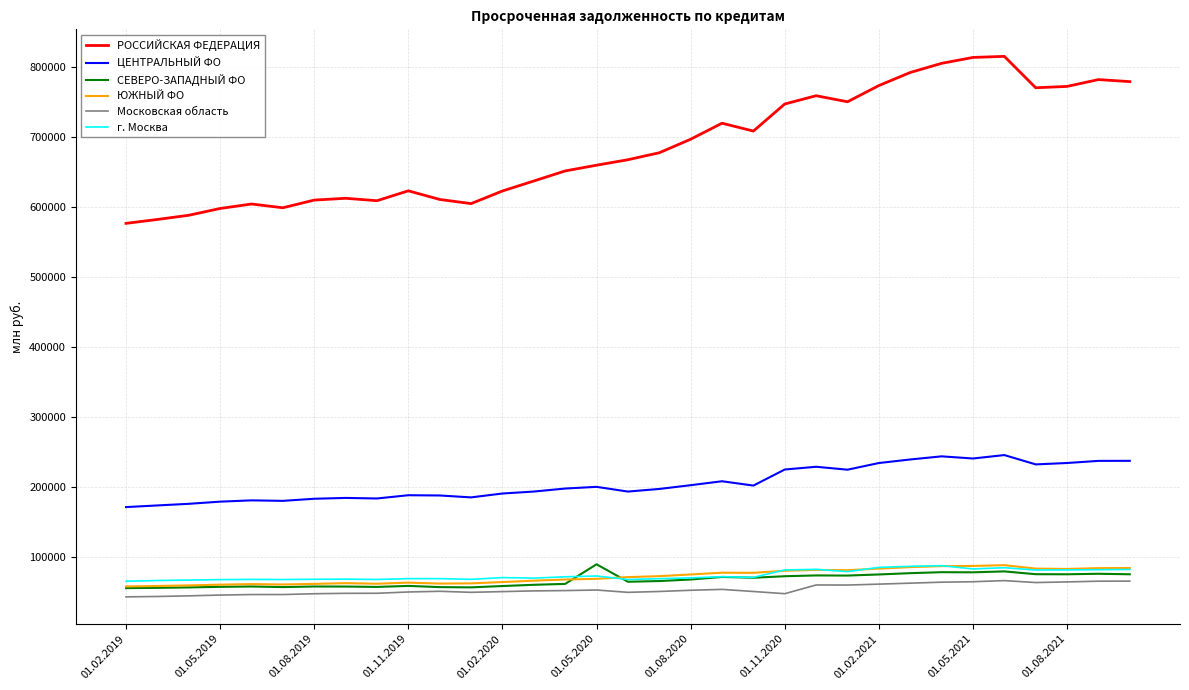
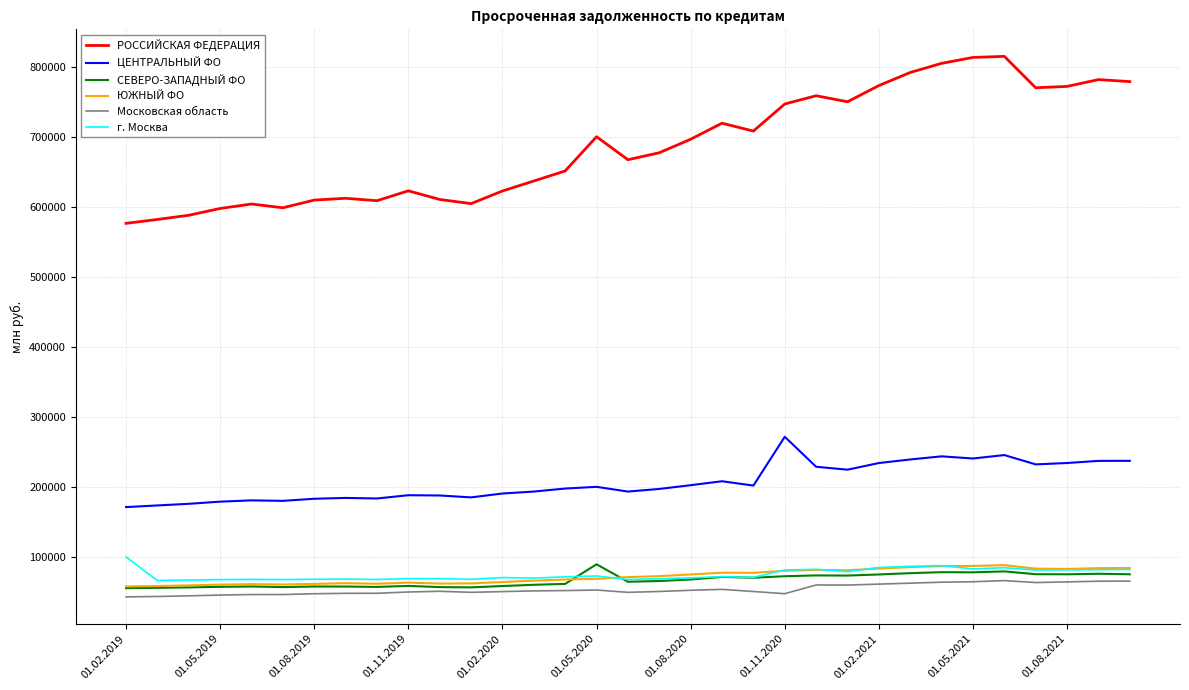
г. Москва, 01.02.2019: 70000 -> 100000
РОССИЙСКАЯ ФЕДЕРАЦИЯ, 01.05.2020: 660000 -> 700000
ЦЕНТРАЛЬНЫЙ ФО, 01.11.2020: 230000 -> 270000
